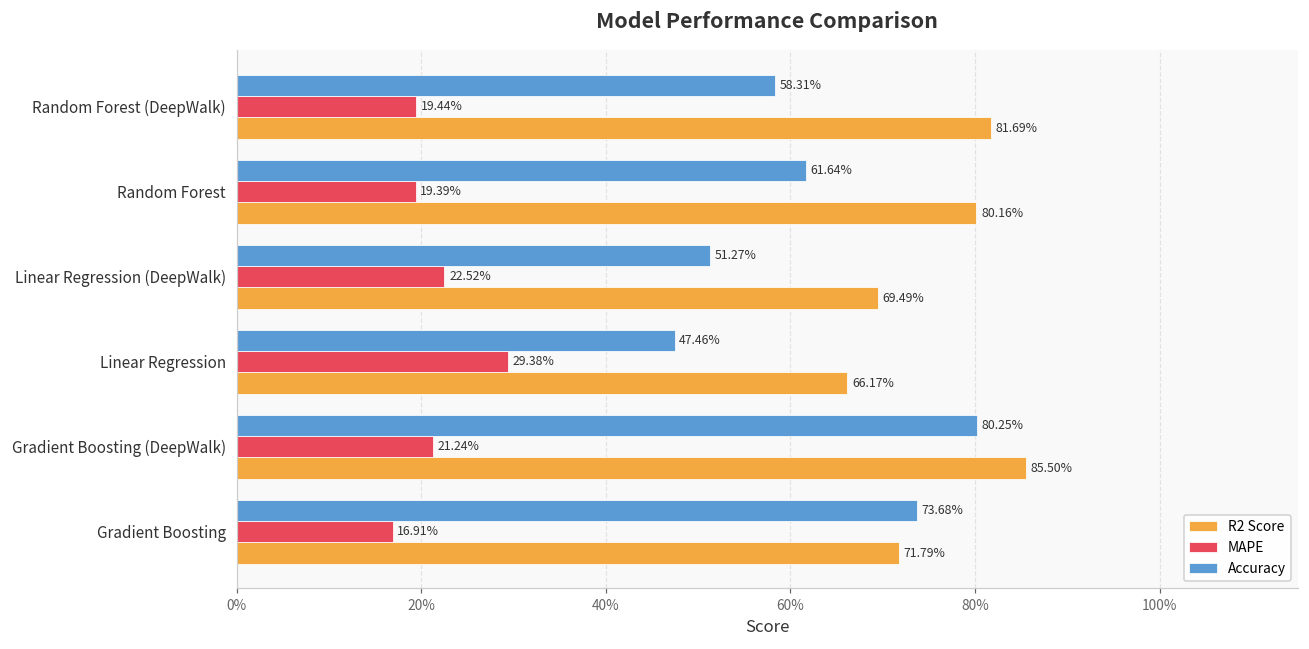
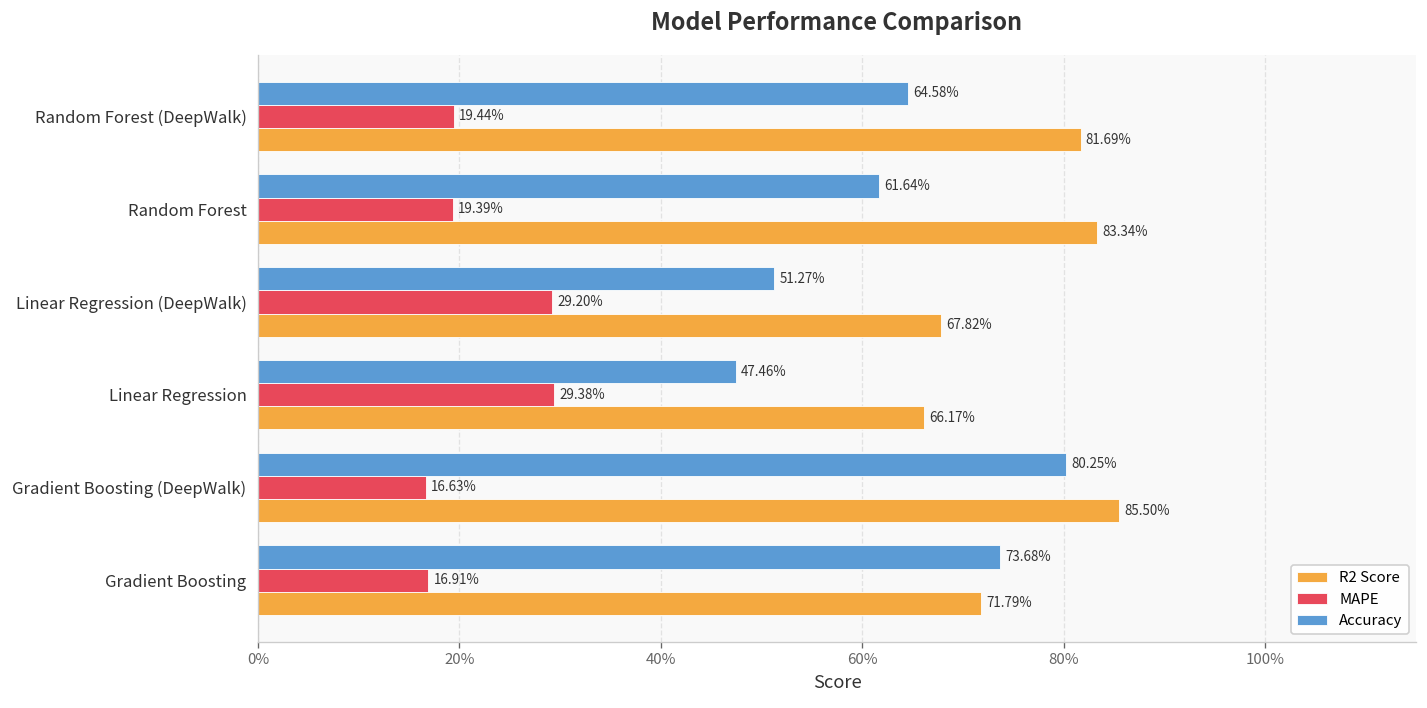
Accuracy, Random Forest (DeepWalk): 58.31% -> 64.58%
R2 Score, Random Forest: 80.16% -> 83.34%
MAPE, Linear Regression (DeepWalk): 22.52% -> 29.20%
R2 Score, Linear Regression (DeepWalk): 69.49% -> 67.82%
MAPE, Gradient Boosting (DeepWalk): 21.24% -> 16.63%
